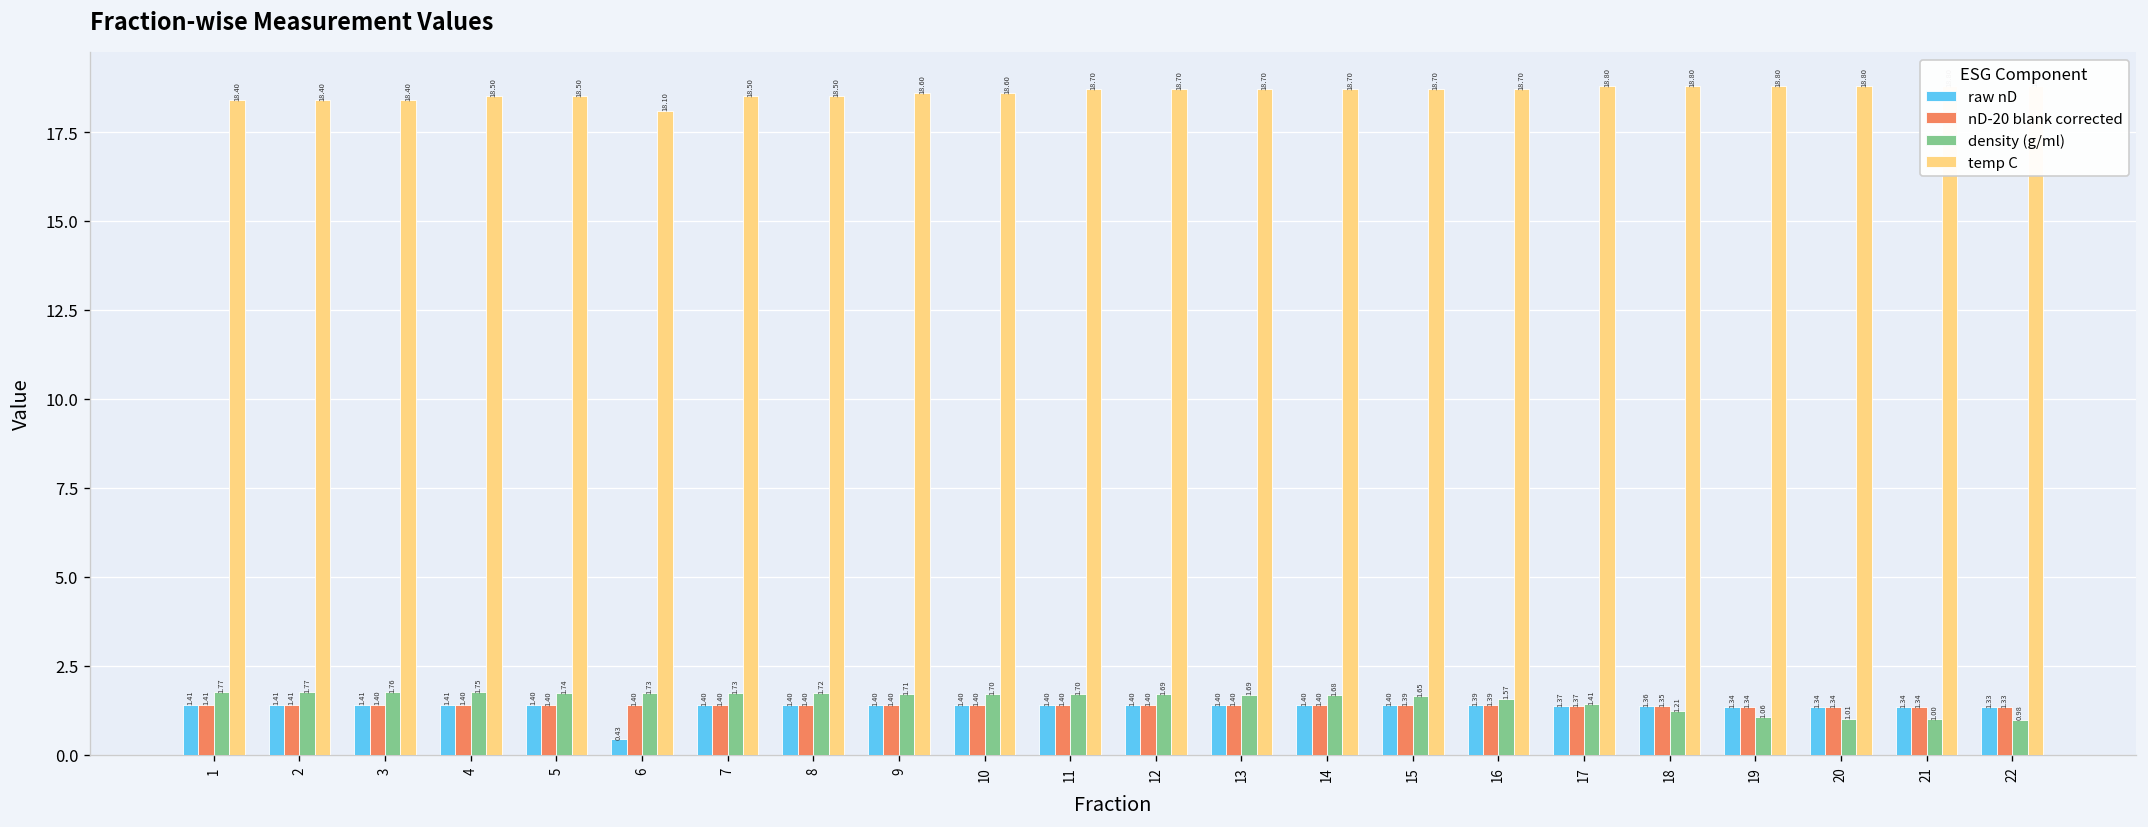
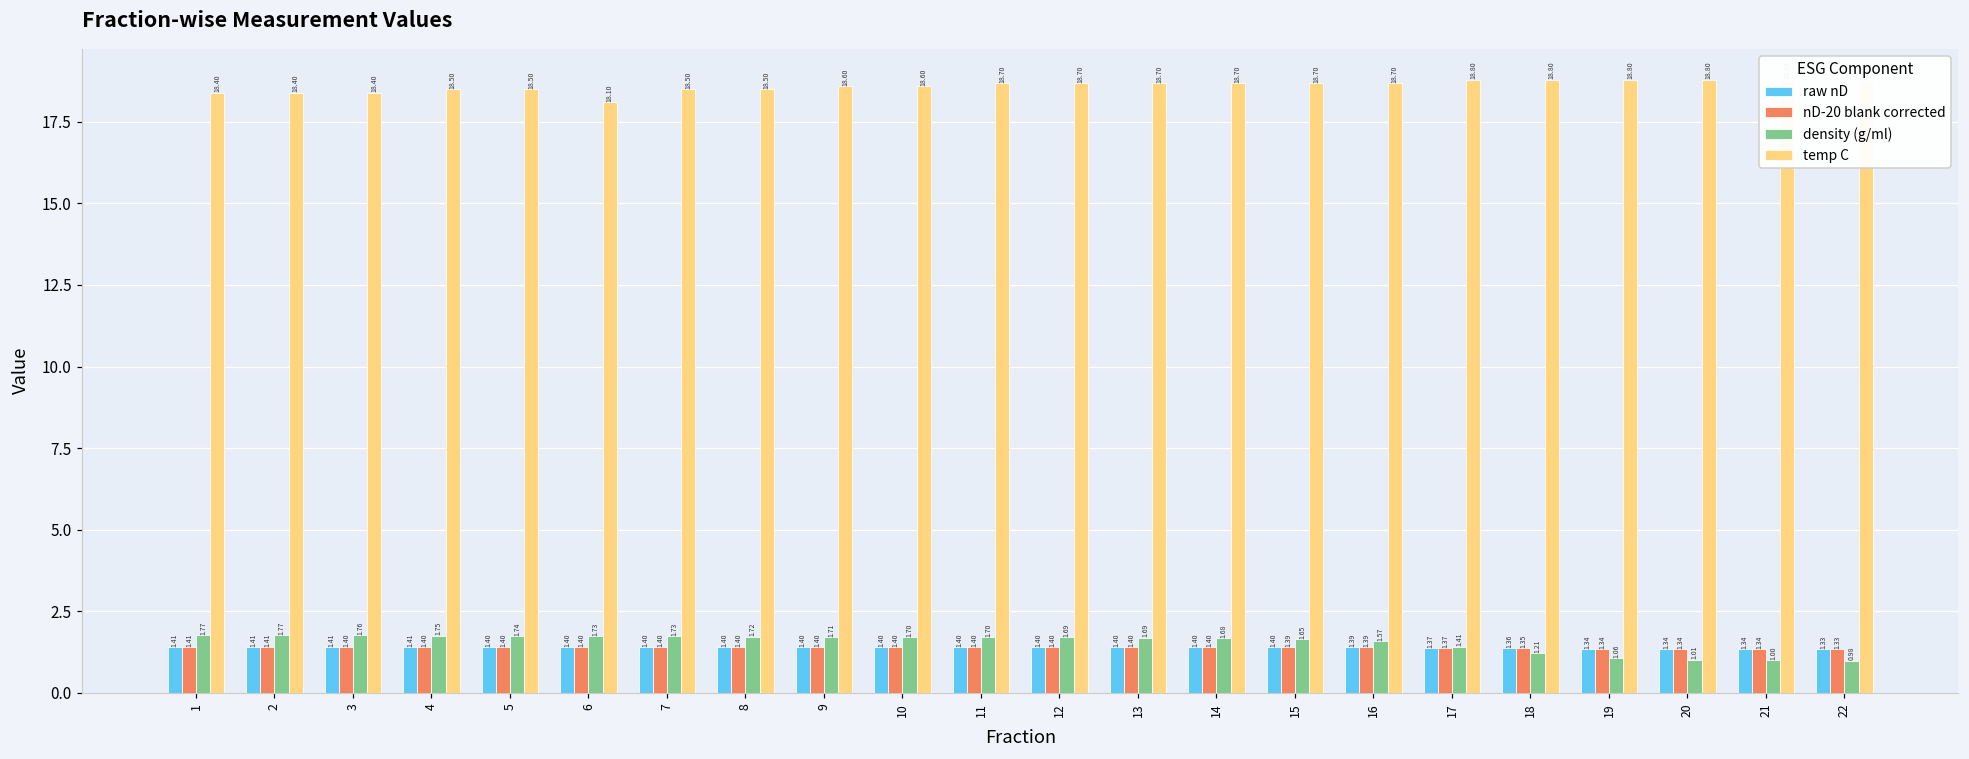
raw nD, 6: 0.43 -> 1.40
